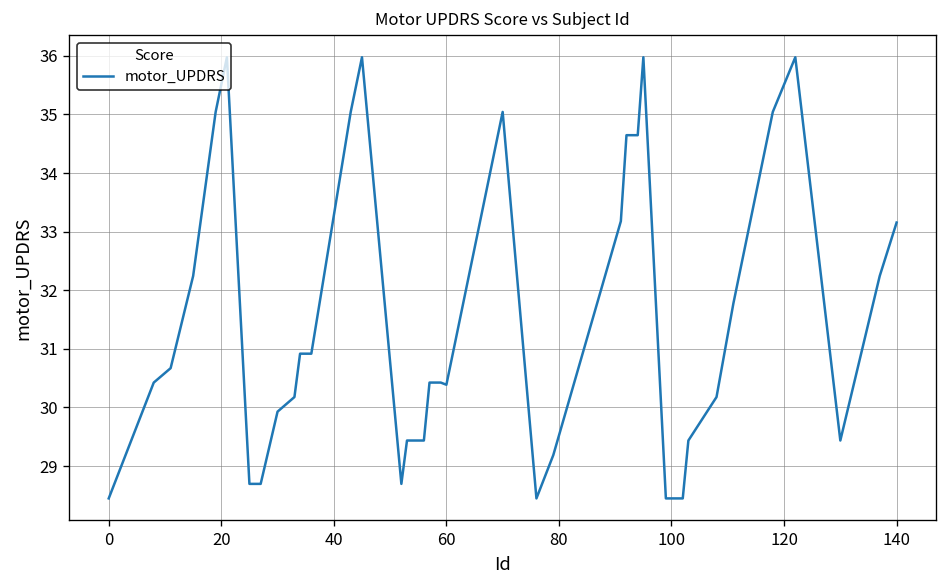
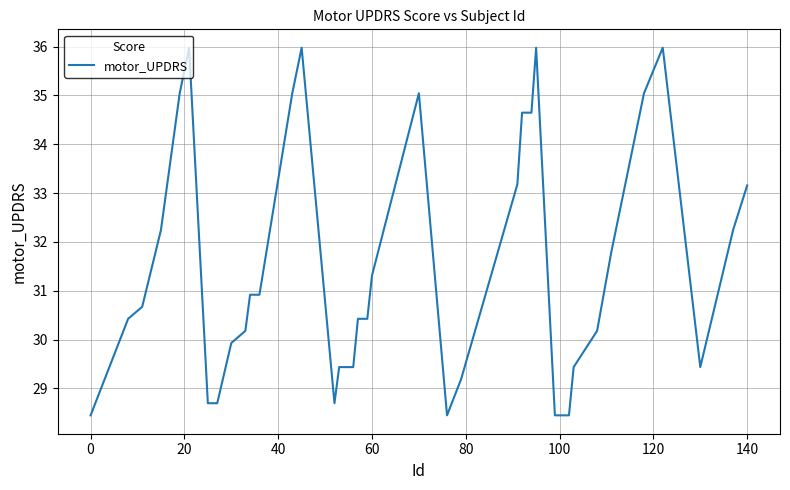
60: 30.4 -> 31.3
